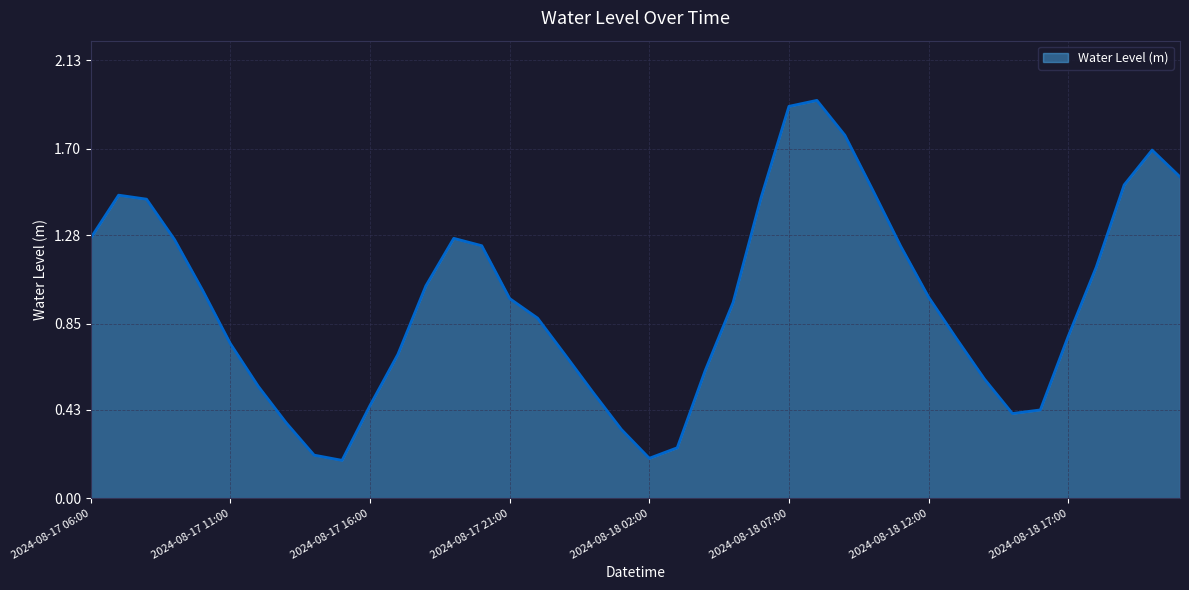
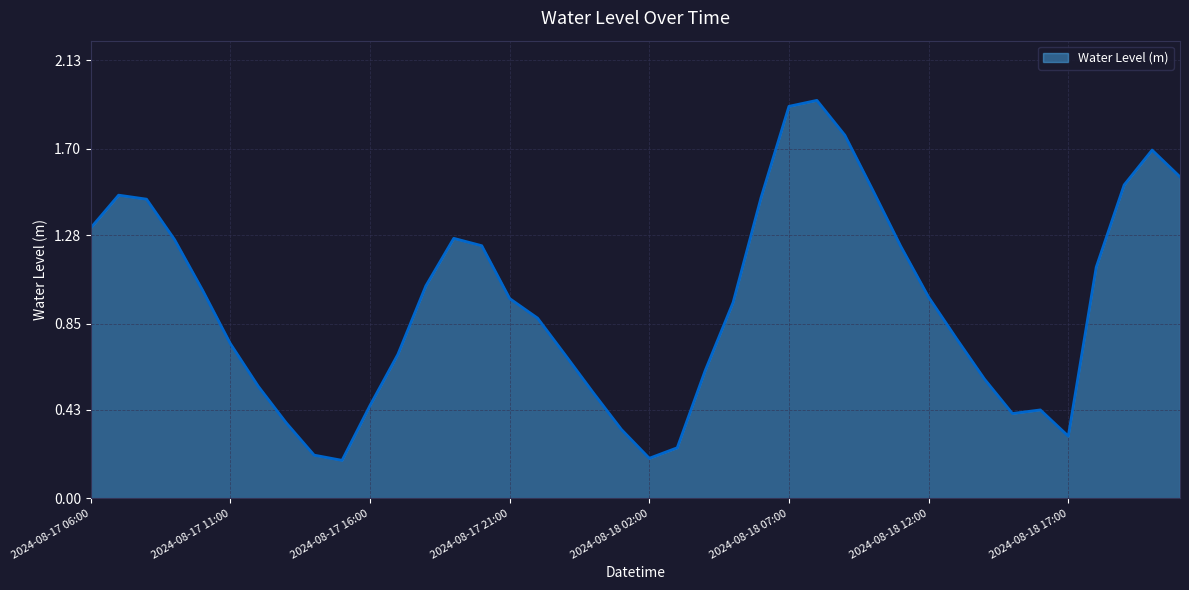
2024-08-17 06:00: 1.27 -> 1.32
2024-08-18 17:00: 0.79 -> 0.30
